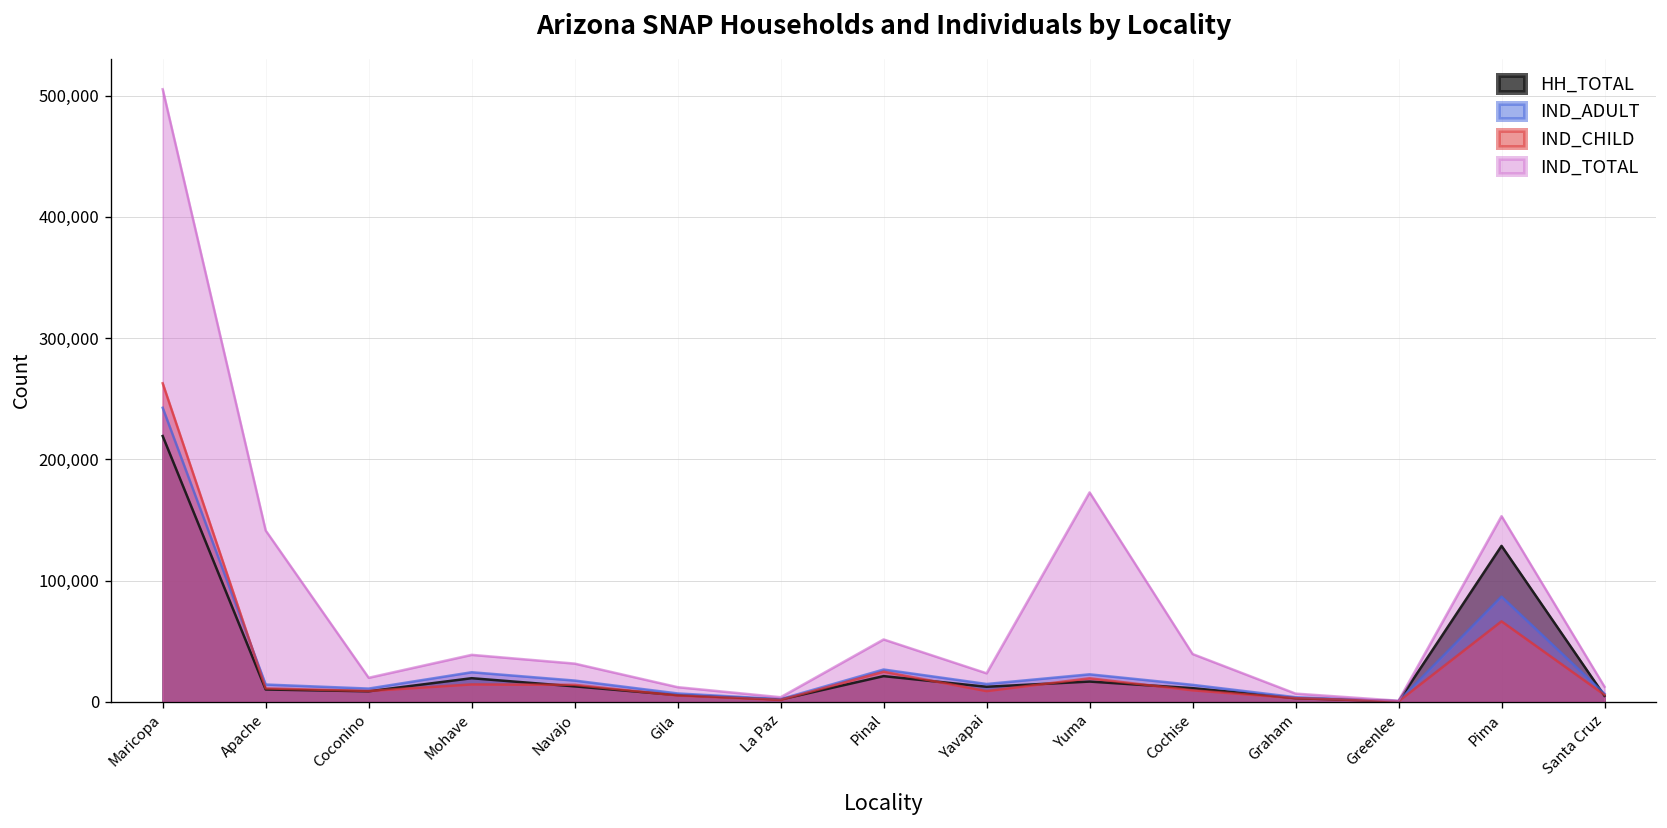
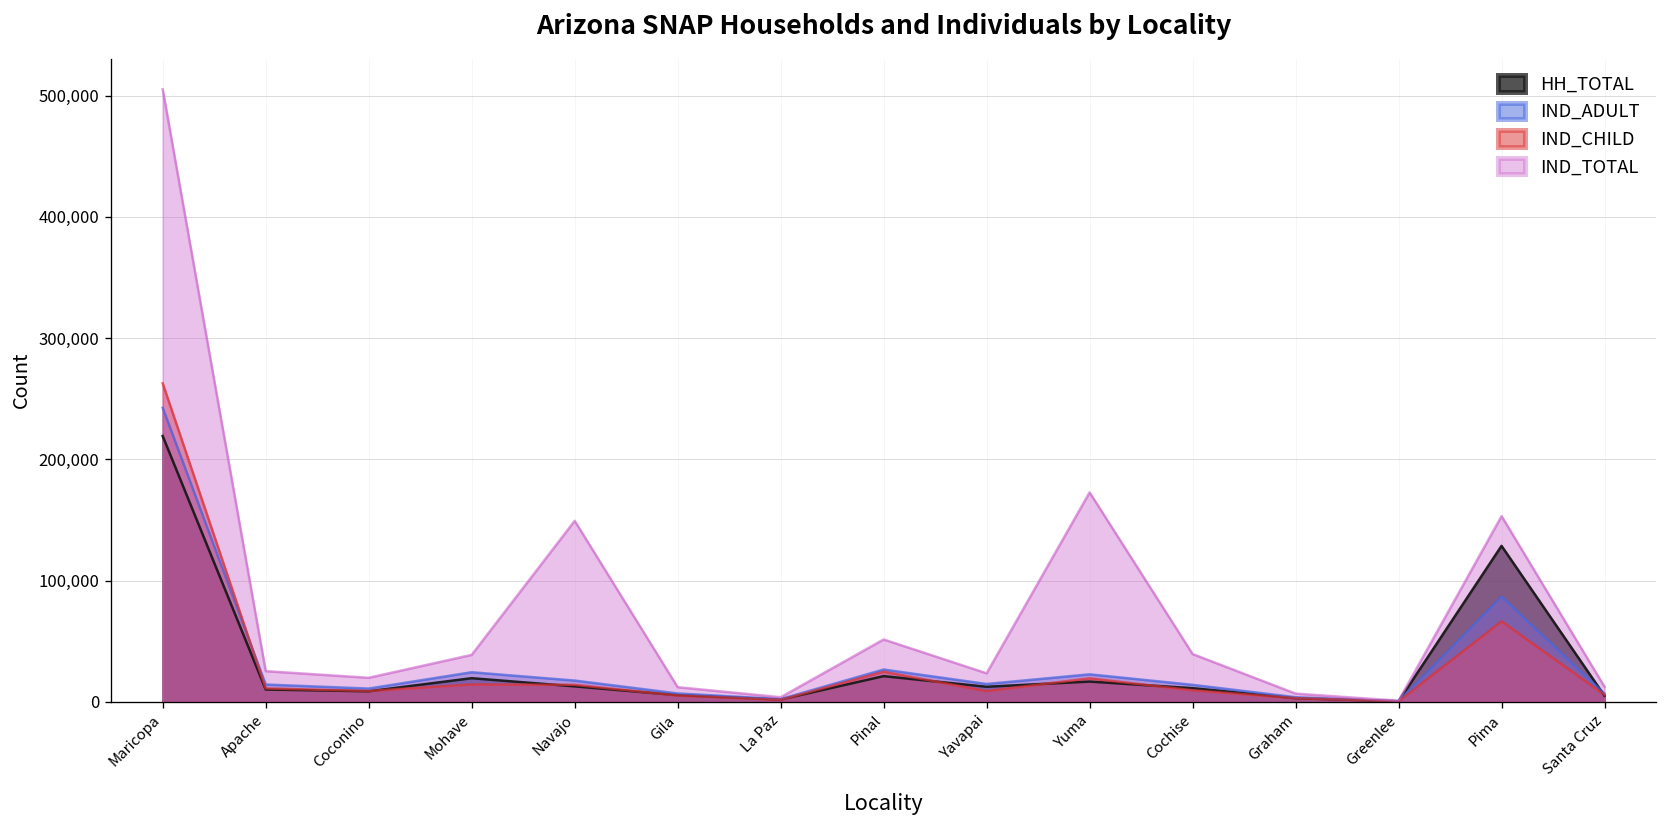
IND_TOTAL, Apache: 141,000 -> 25,000
IND_TOTAL, Navajo: 32,000 -> 149,000
